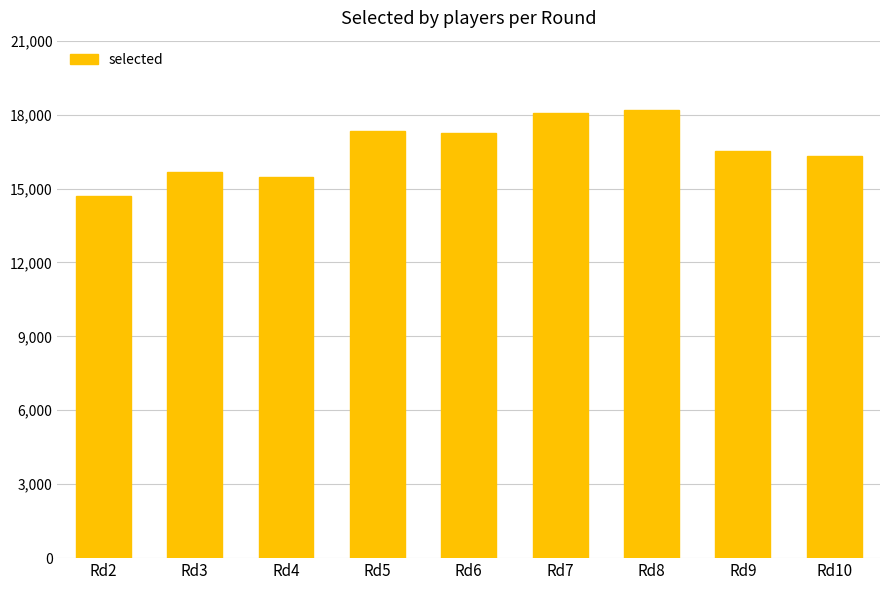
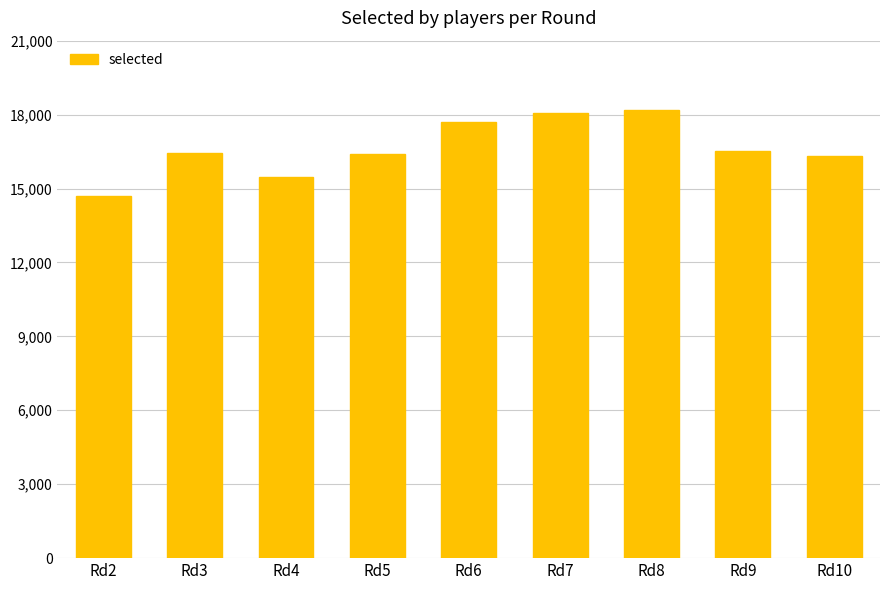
Rd3: 15,700 -> 16,400
Rd5: 17,300 -> 16,400
Rd6: 17,300 -> 17,700
